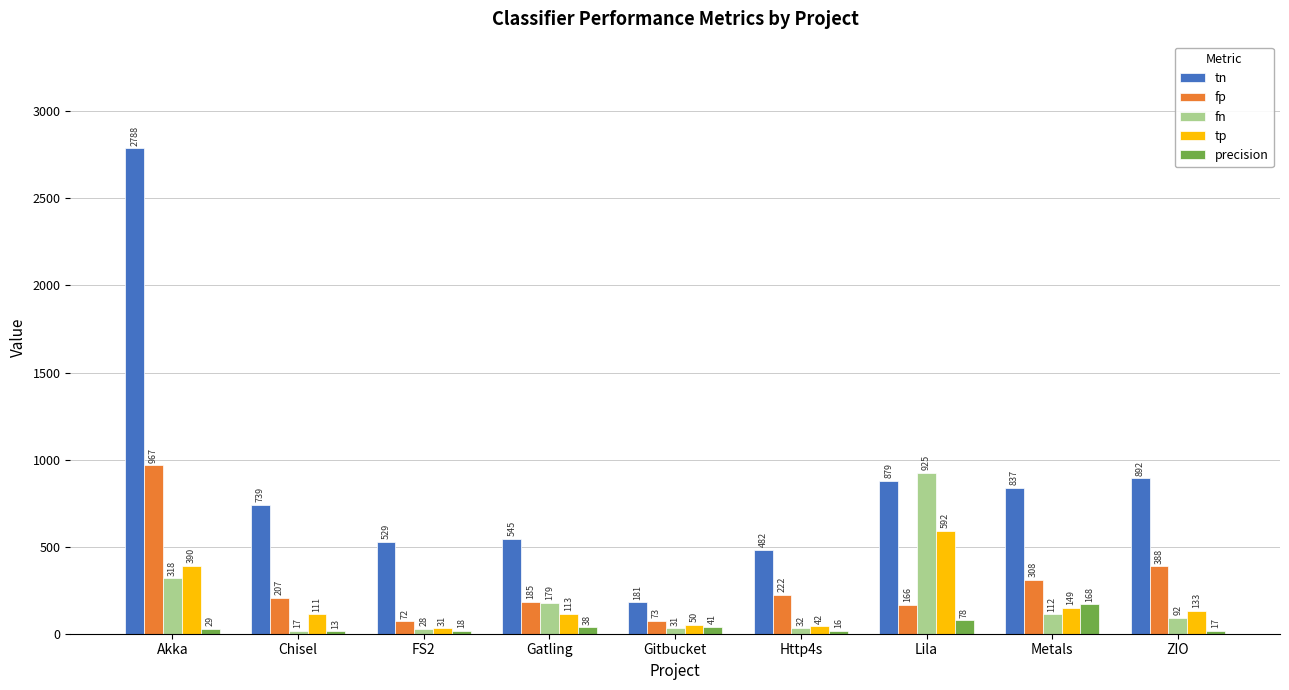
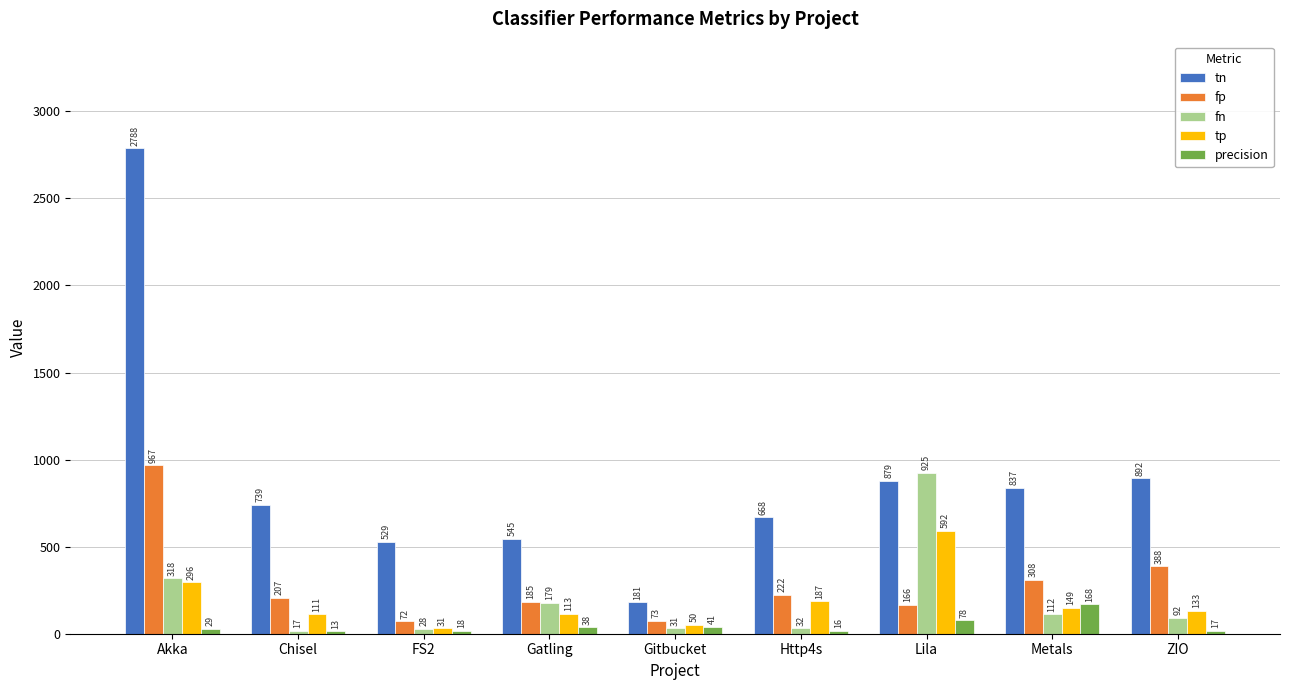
tp, Akka: 390 -> 296
tn, Http4s: 482 -> 668
tp, Http4s: 42 -> 187
